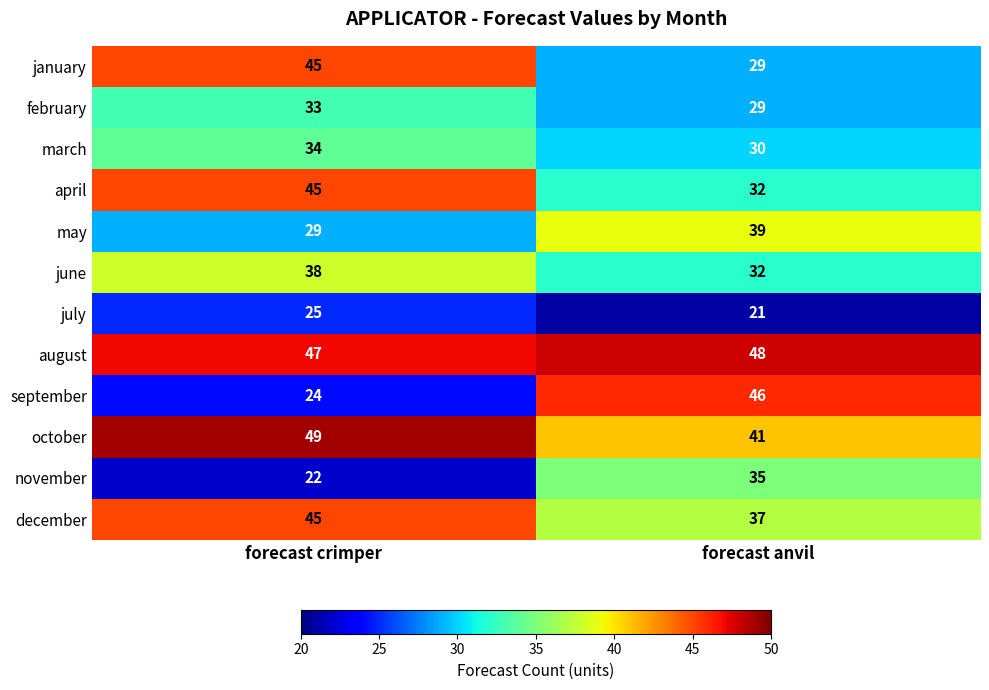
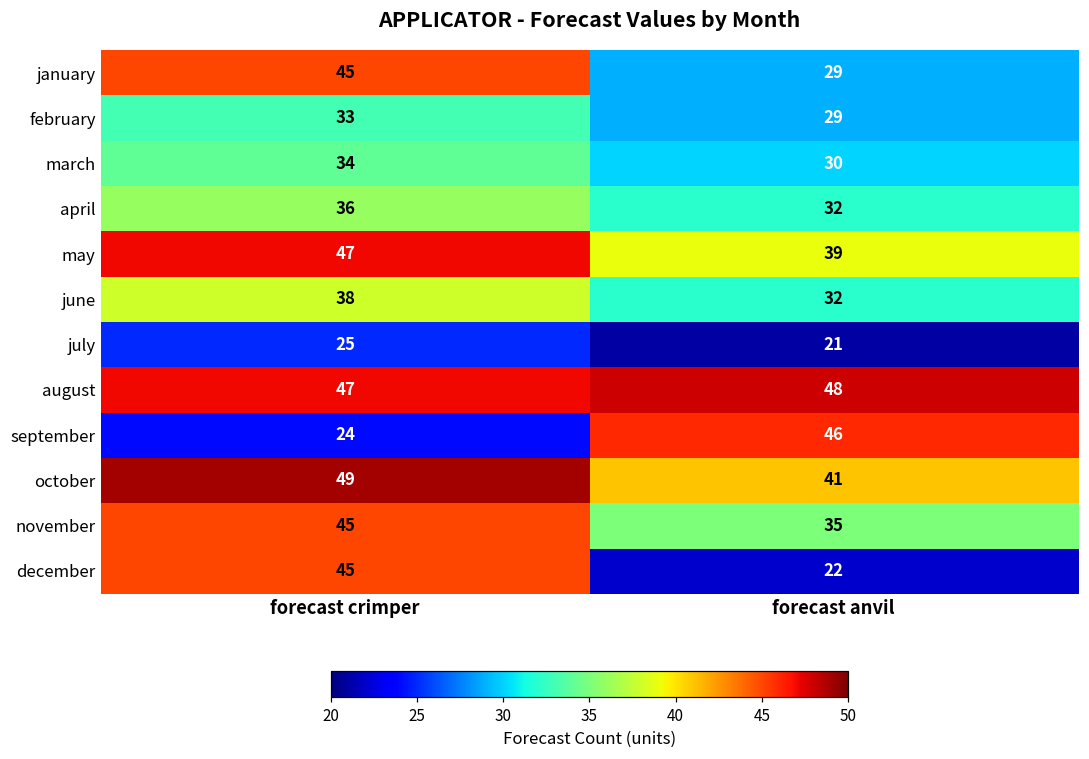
april, forecast crimper: 45 -> 36
may, forecast crimper: 29 -> 47
november, forecast crimper: 22 -> 45
december, forecast anvil: 37 -> 22
